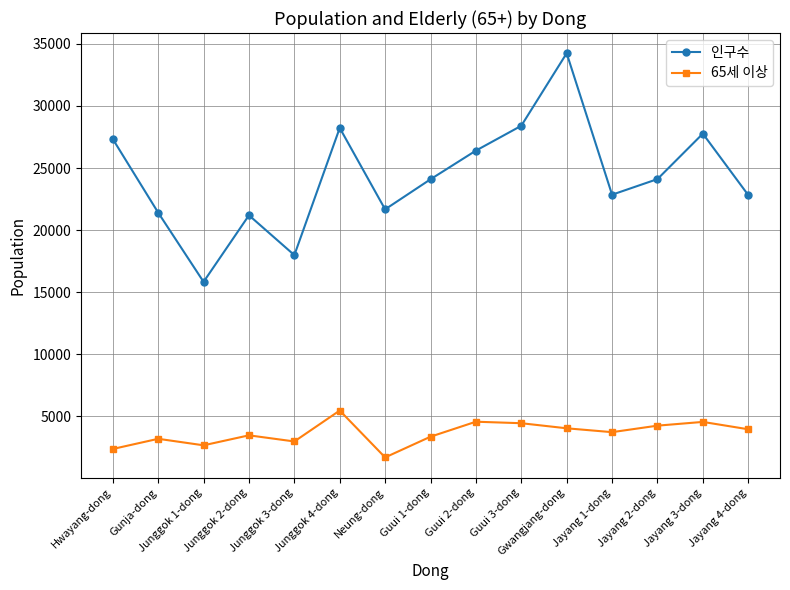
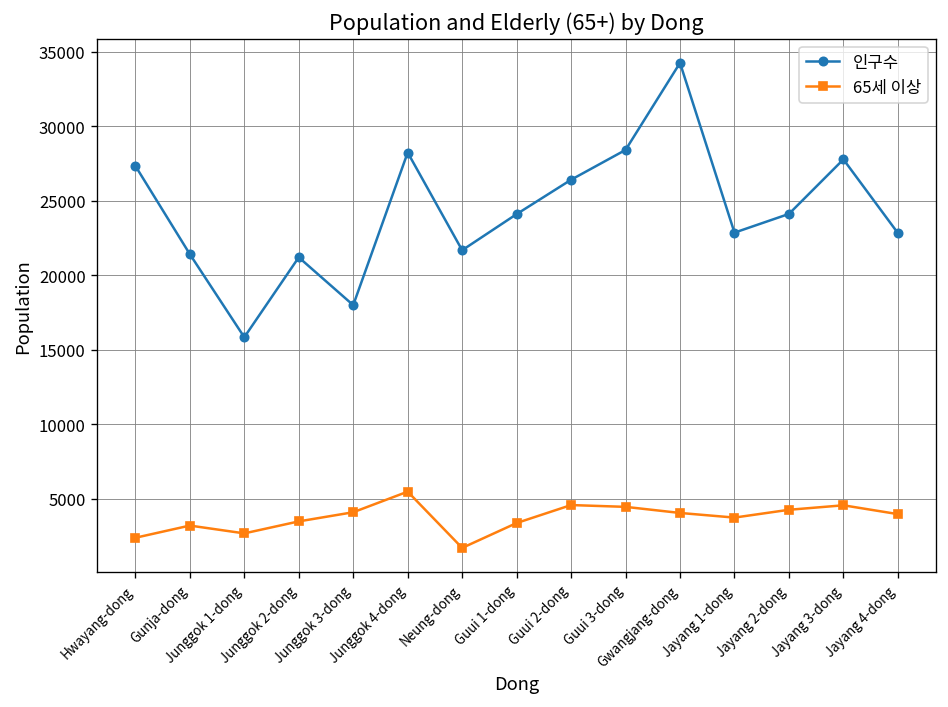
65세 이상, Junggok 3-dong: 3000 -> 4100
